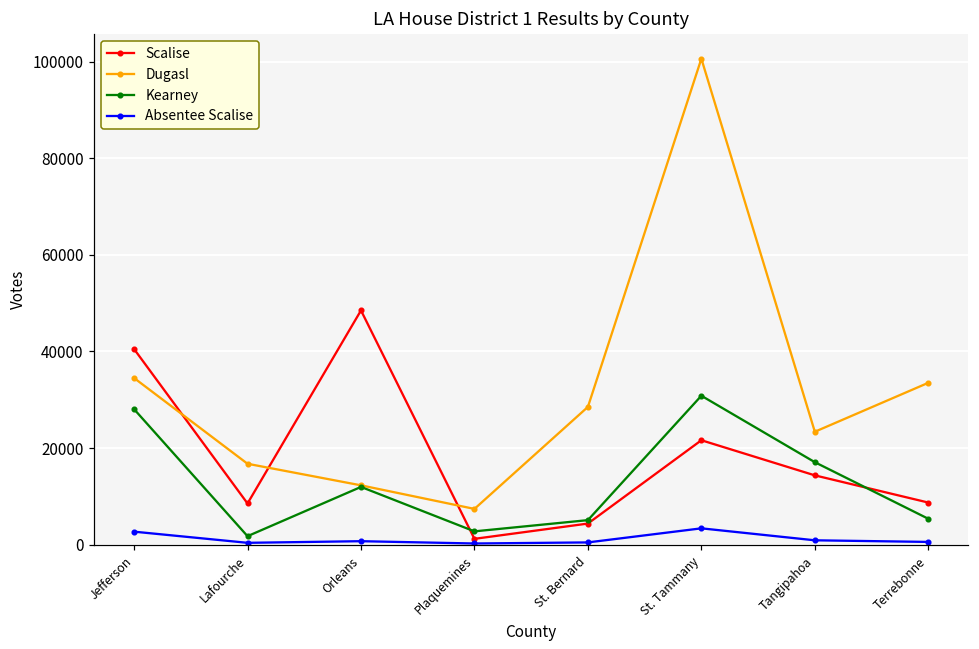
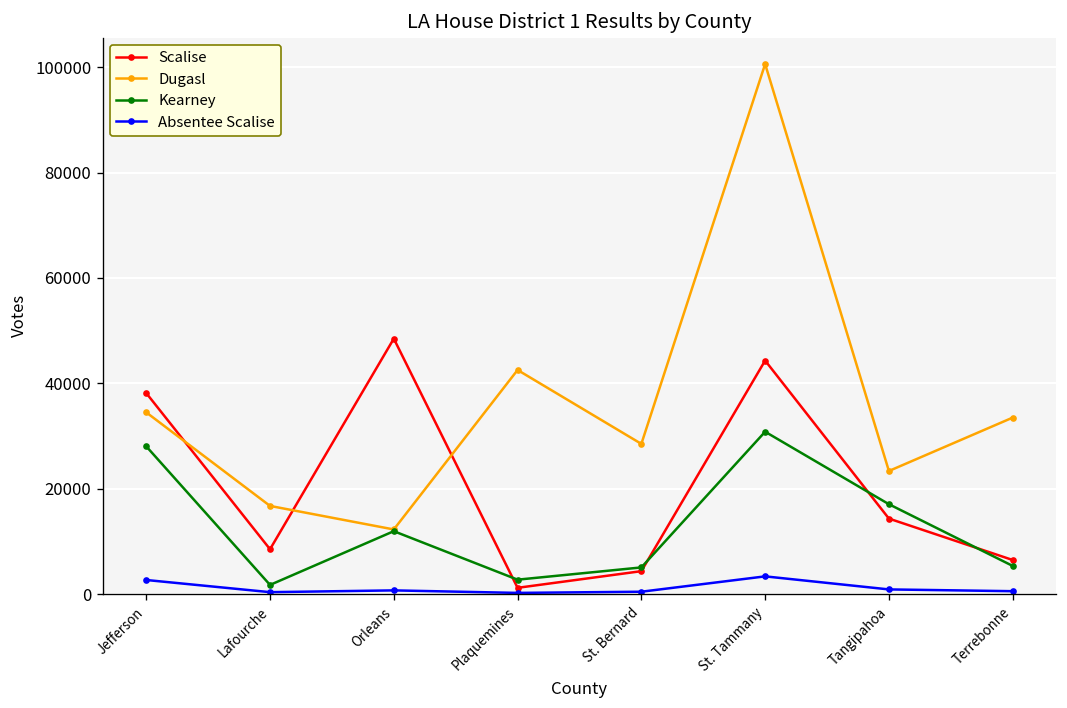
Scalise, Jefferson: 40000 -> 38000
Dugasl, Plaquemines: 7000 -> 43000
Scalise, St. Tammany: 22000 -> 44000
Scalise, Terrebonne: 9000 -> 6000
